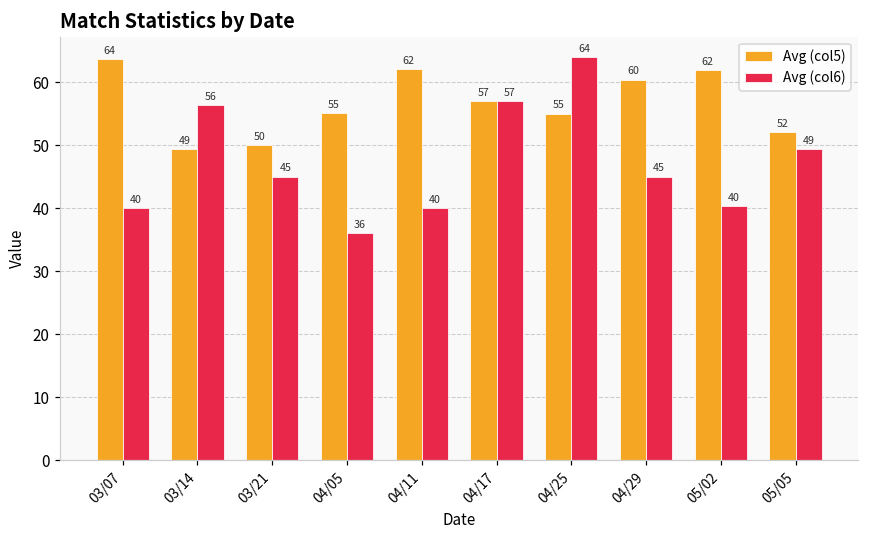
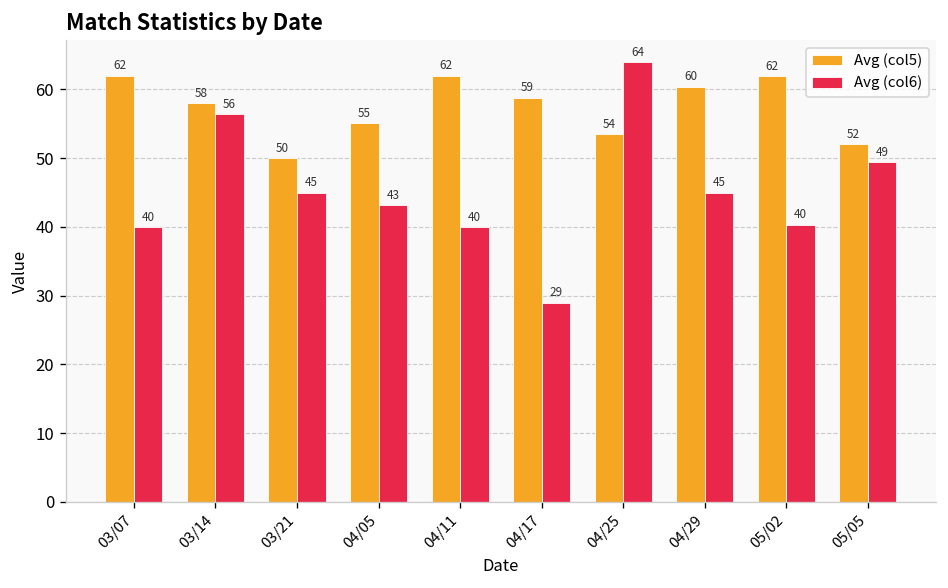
Avg (col5), 03/07: 64 -> 62
Avg (col5), 03/14: 49 -> 58
Avg (col6), 04/05: 36 -> 43
Avg (col5), 04/17: 57 -> 59
Avg (col6), 04/17: 57 -> 29
Avg (col5), 04/25: 55 -> 54
